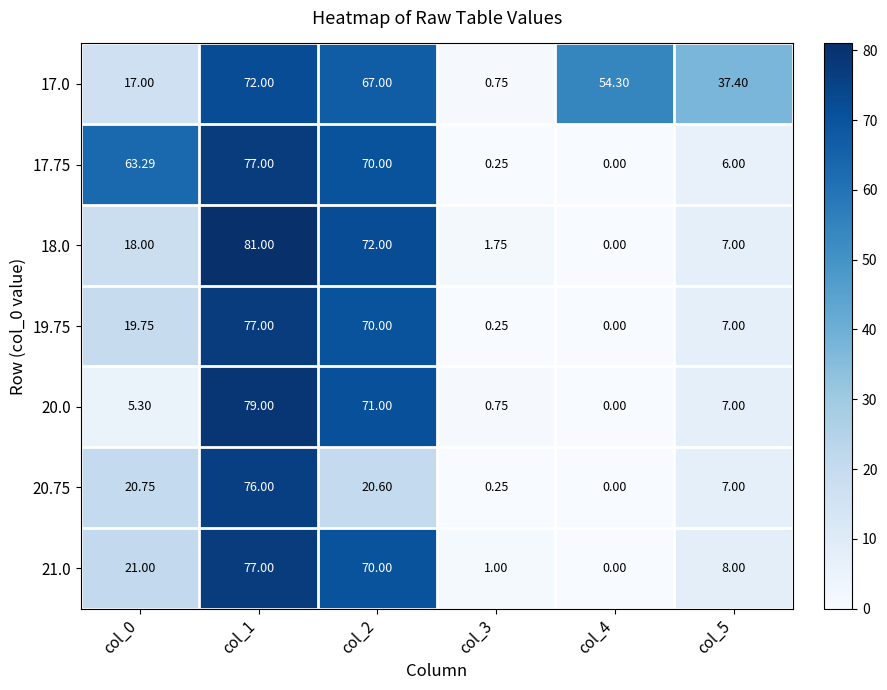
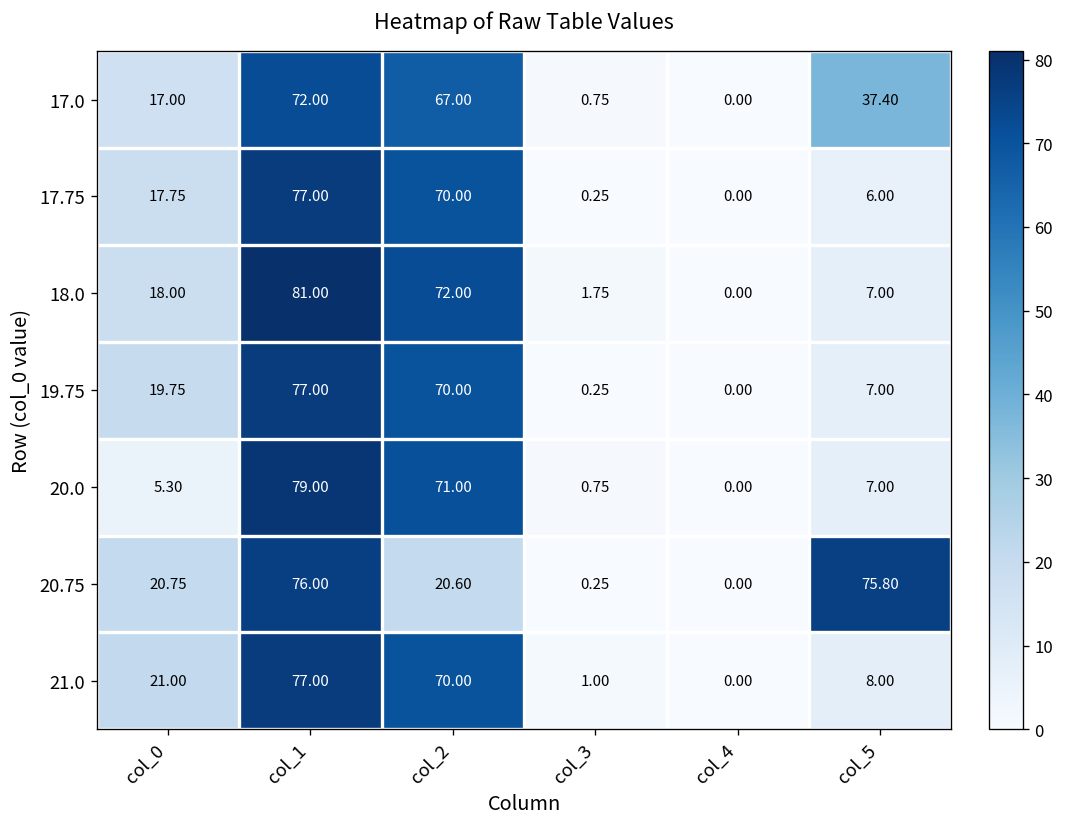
17.0, col_4: 54.30 -> 0.00
17.75, col_0: 63.29 -> 17.75
20.75, col_5: 7.00 -> 75.80
